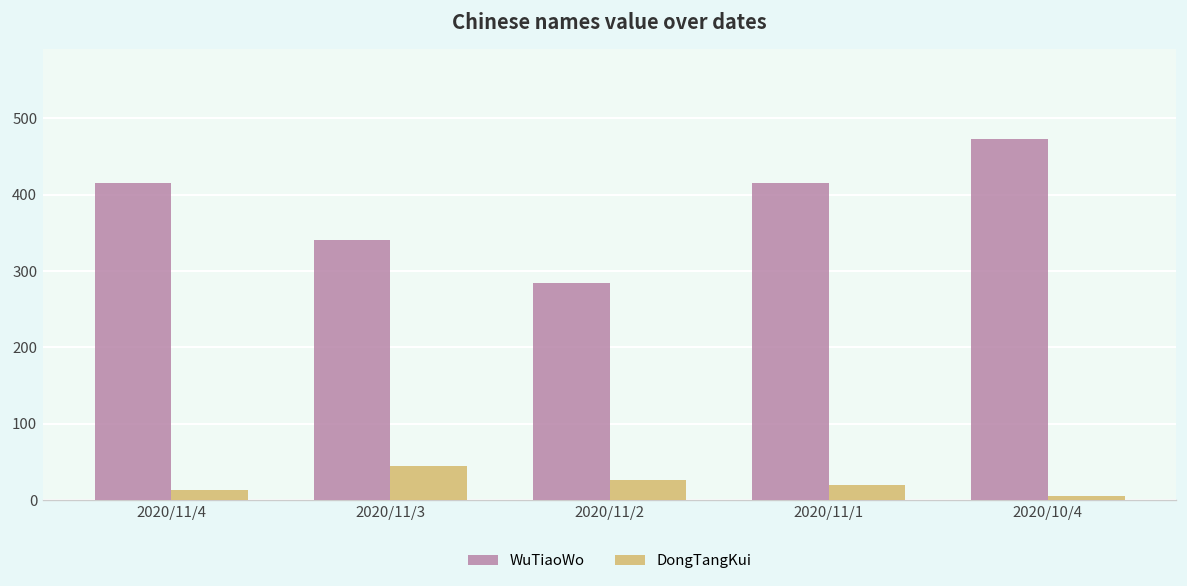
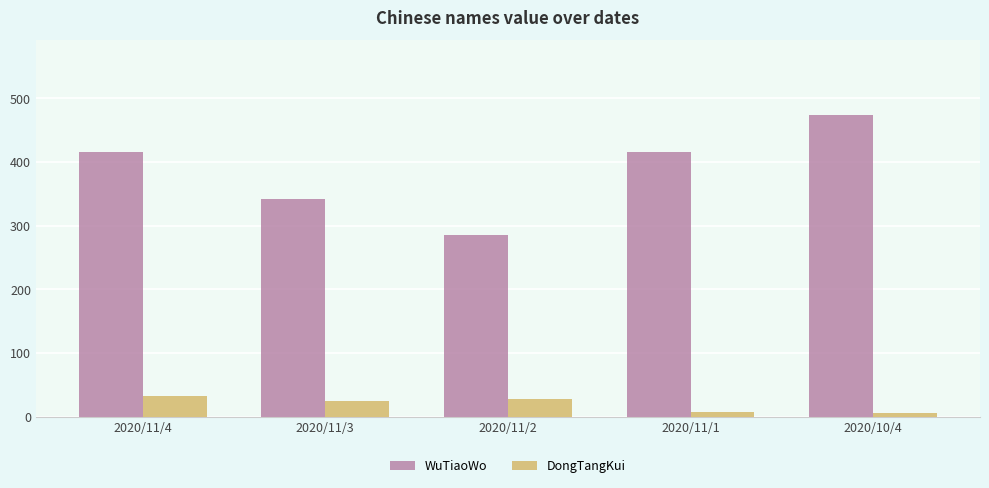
DongTangKui, 2020/11/4: 10 -> 30
DongTangKui, 2020/11/3: 50 -> 20
DongTangKui, 2020/11/1: 20 -> 10
